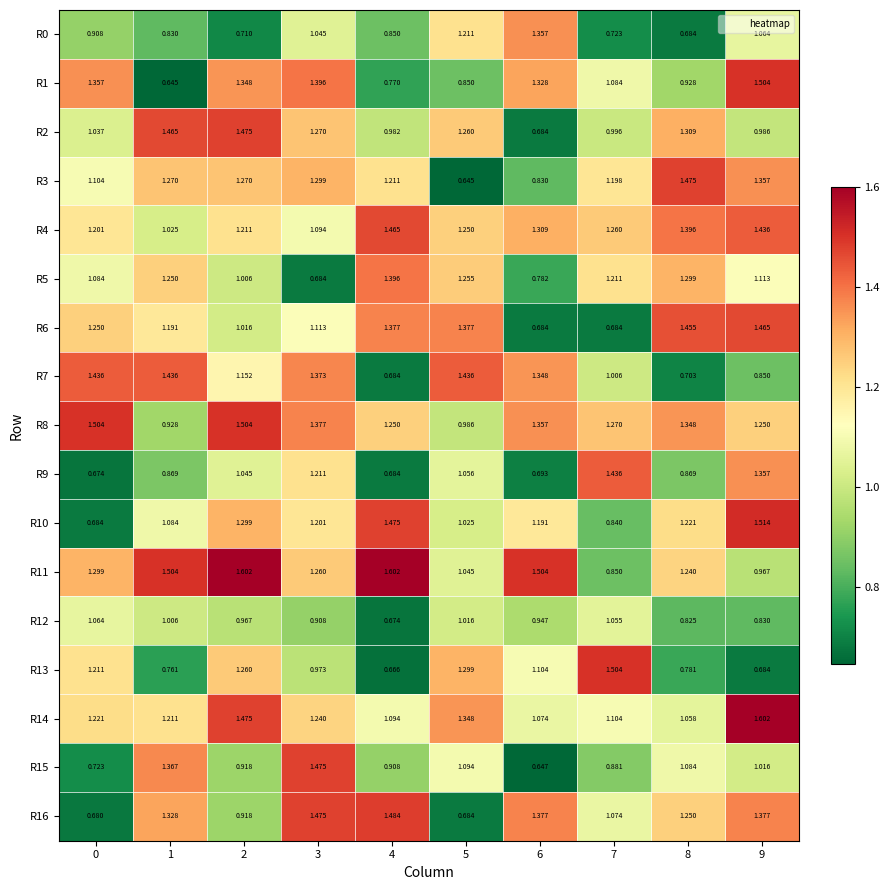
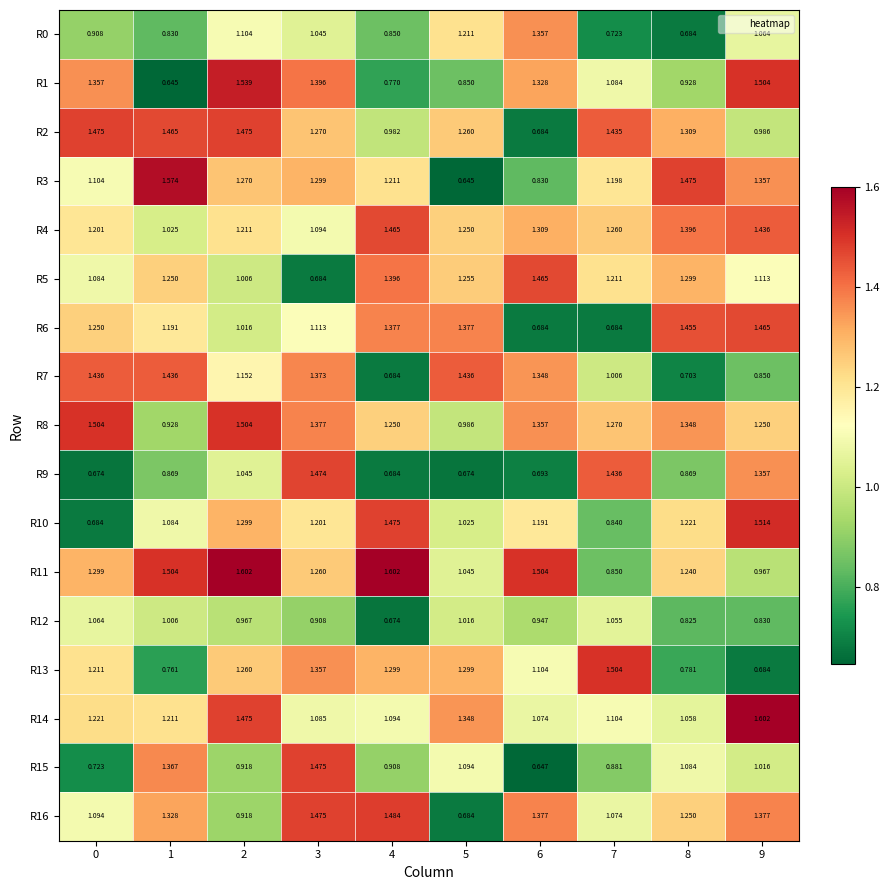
R0, 2: 0.710 -> 1.104
R1, 2: 1.348 -> 1.539
R2, 0: 1.037 -> 1.475
R2, 7: 0.996 -> 1.435
R3, 1: 1.270 -> 1.574
R5, 6: 0.782 -> 1.465
R9, 3: 1.211 -> 1.474
R9, 5: 1.056 -> 0.674
R13, 3: 0.973 -> 1.357
R13, 4: 0.666 -> 1.299
R14, 3: 1.240 -> 1.085
R16, 0: 0.680 -> 1.094
